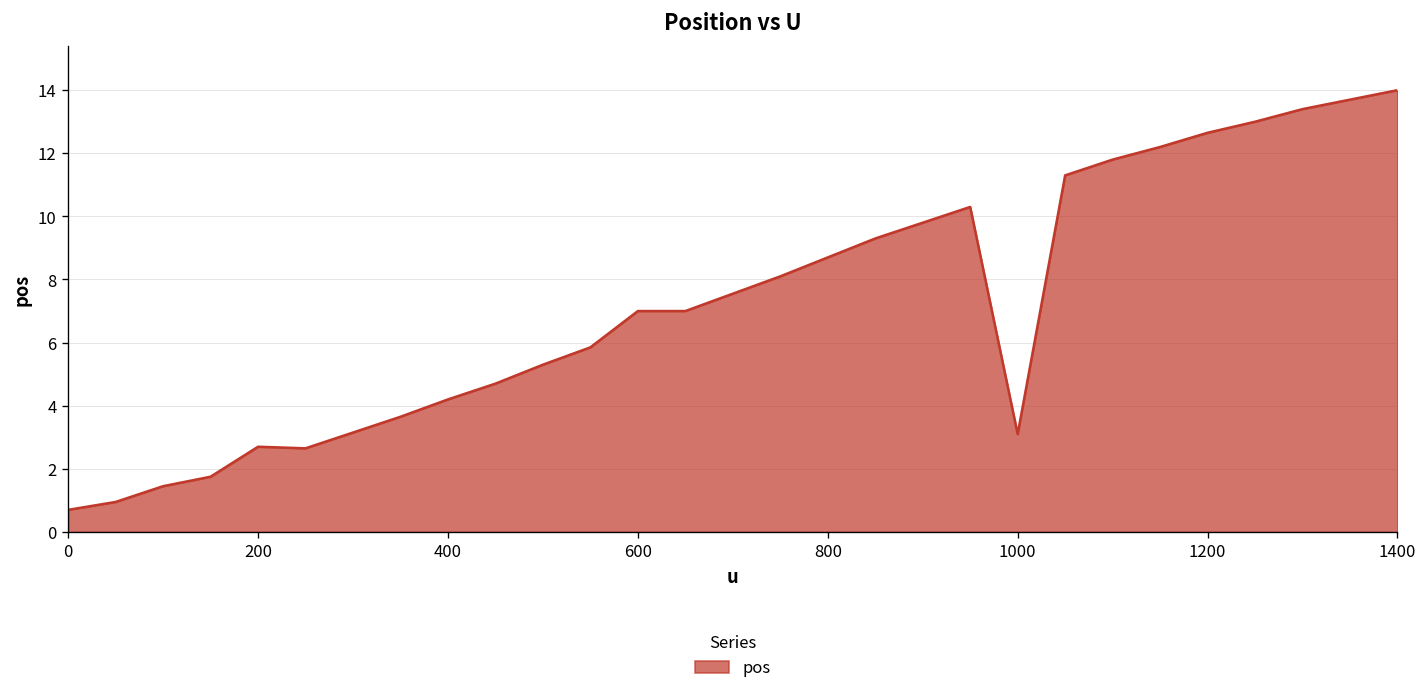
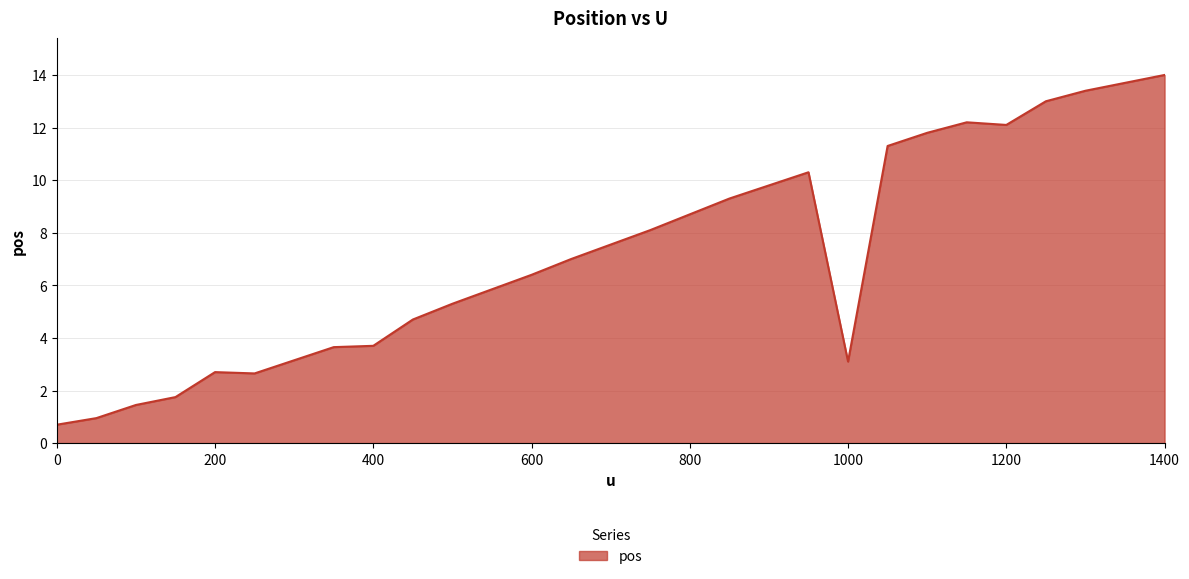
400: 4.2 -> 3.7
600: 7.0 -> 6.4
1200: 12.7 -> 12.1
